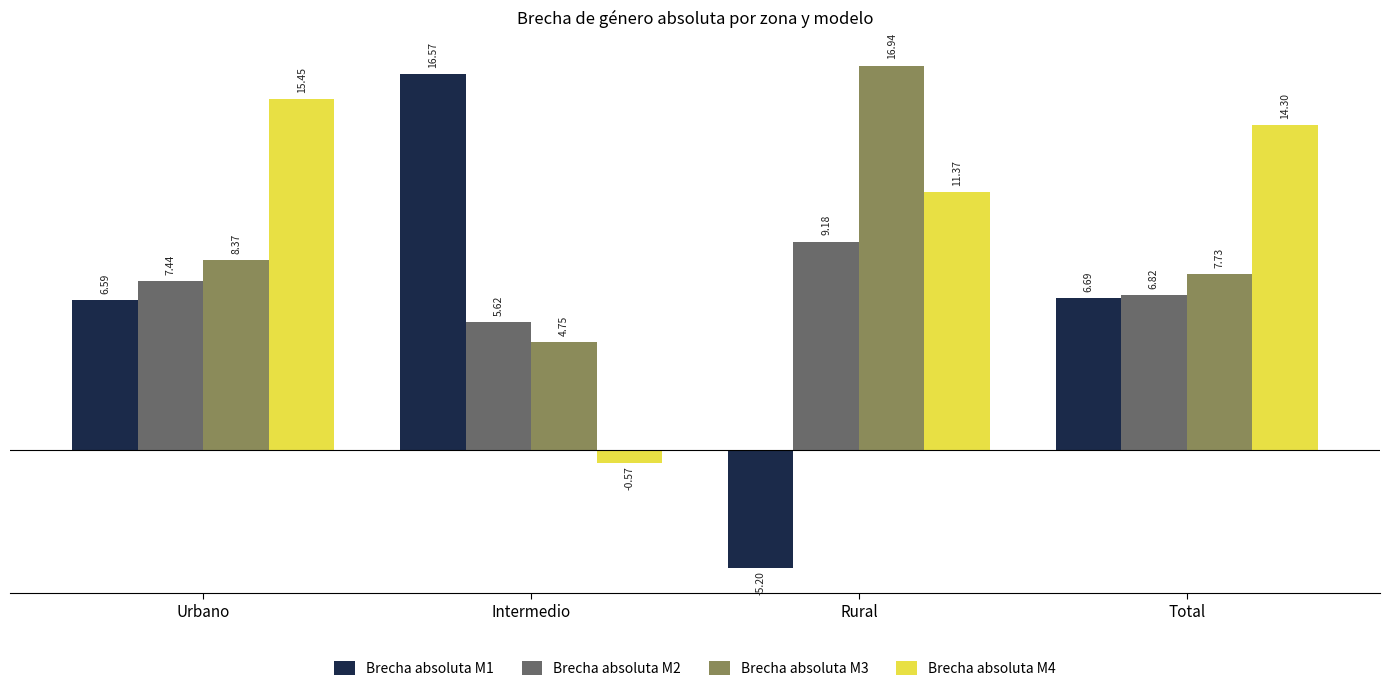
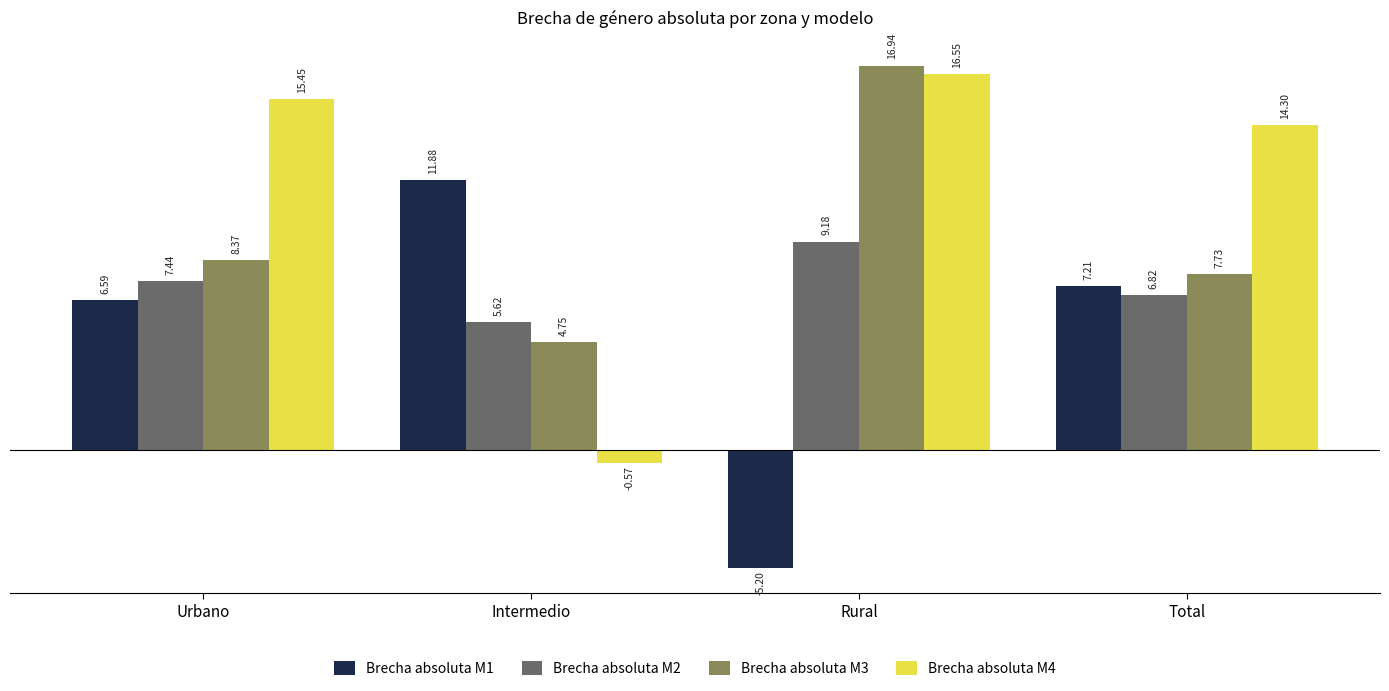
Brecha absoluta M1, Intermedio: 16.57 -> 11.88
Brecha absoluta M4, Rural: 11.37 -> 16.55
Brecha absoluta M1, Total: 6.69 -> 7.21
